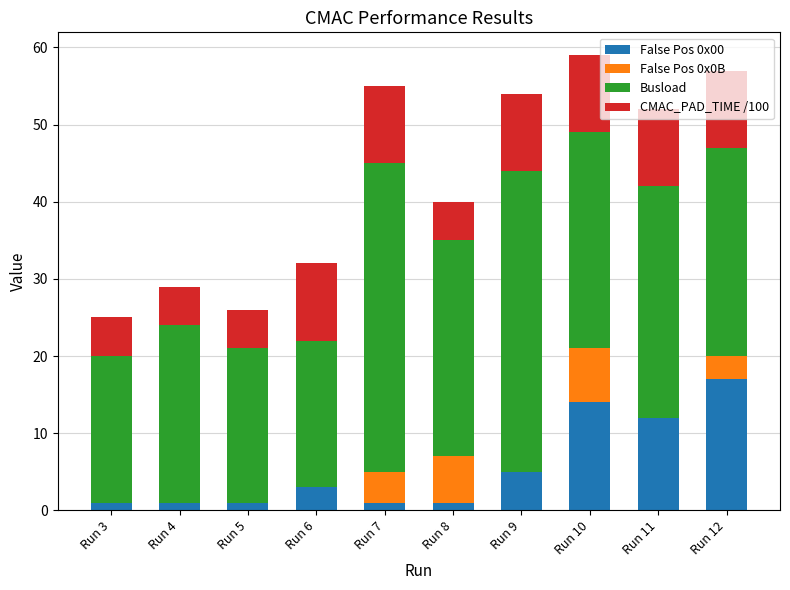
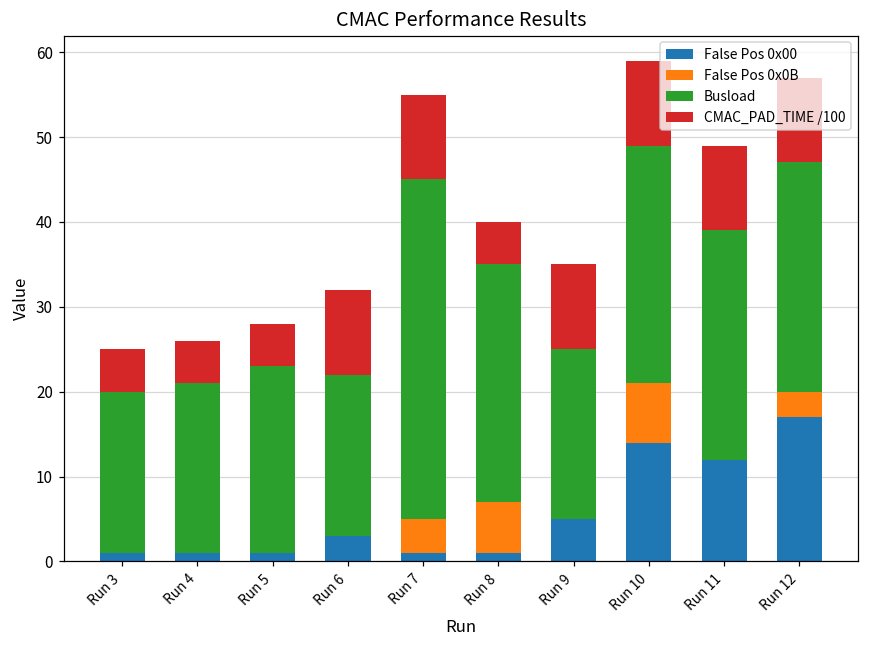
Busload, Run 4: 23 -> 20
Busload, Run 5: 20 -> 22
Busload, Run 9: 39 -> 20
Busload, Run 11: 30 -> 27
